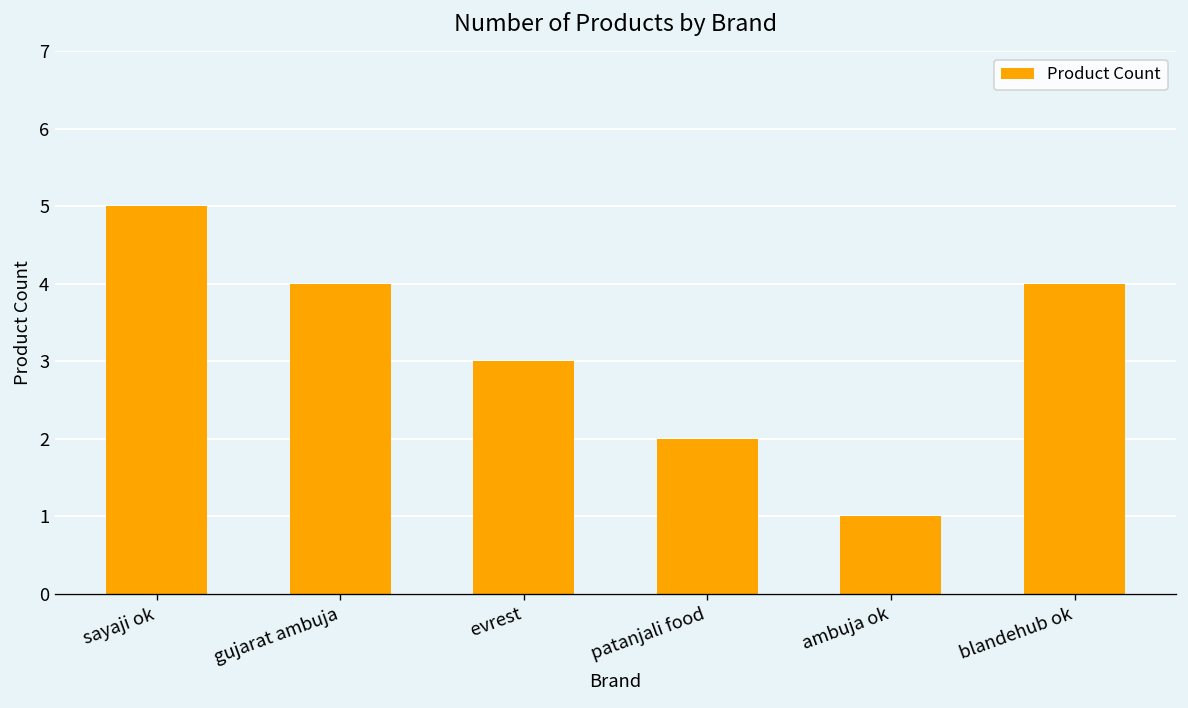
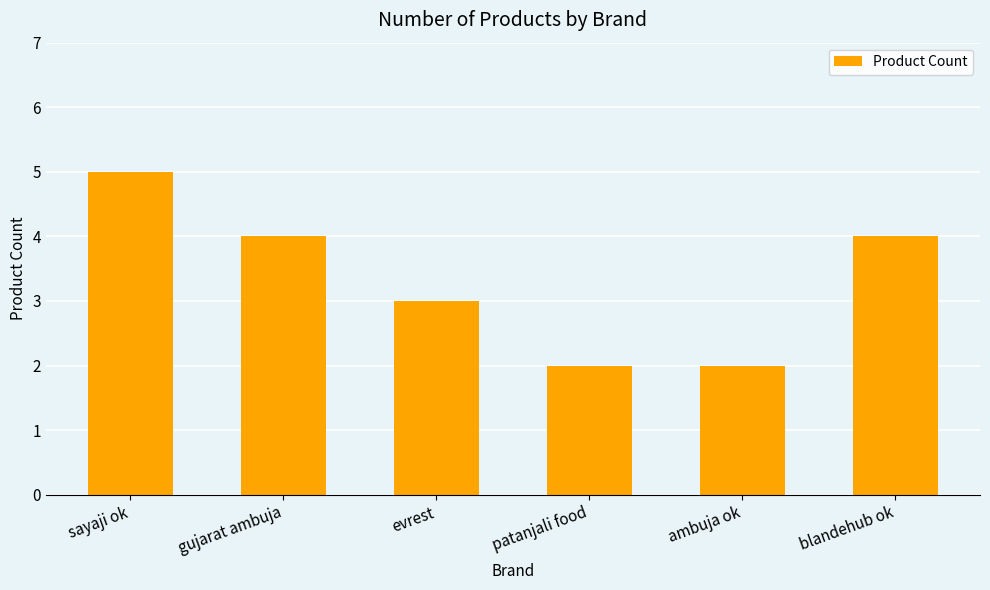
ambuja ok: 1 -> 2
